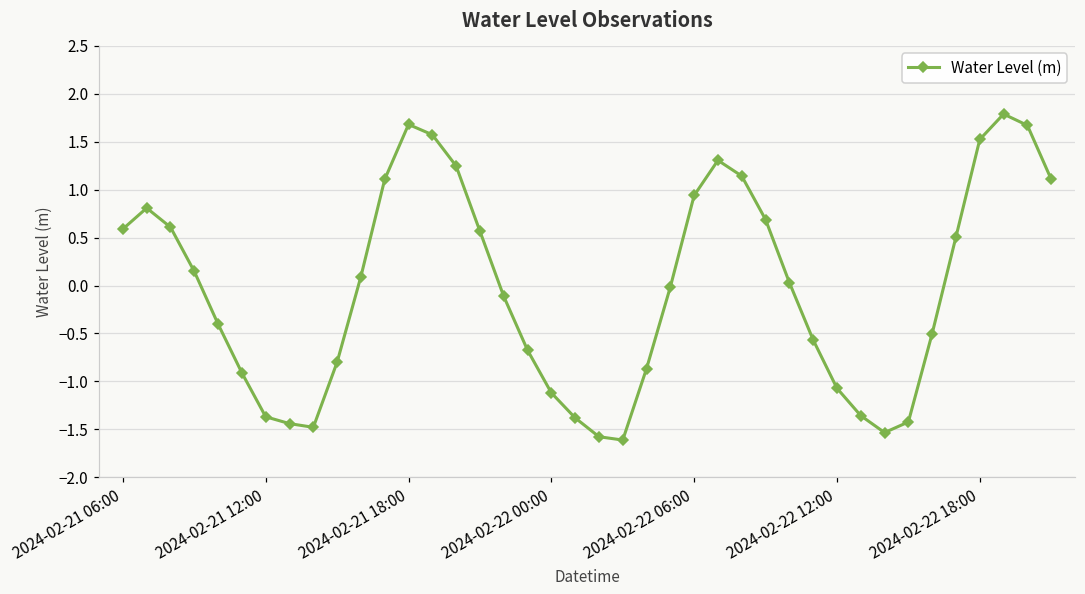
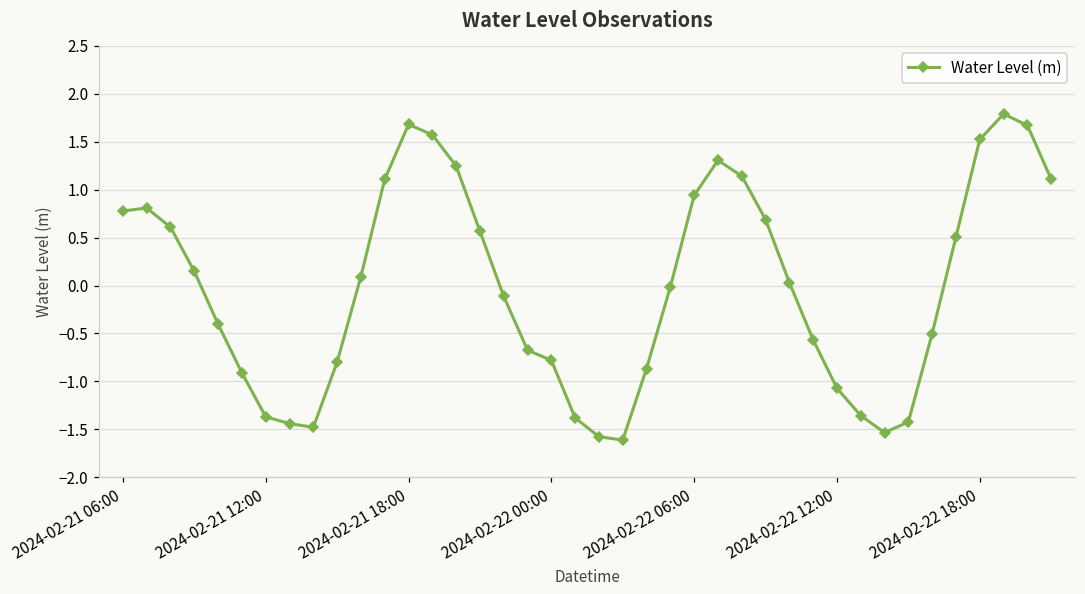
2024-02-21 06:00: 0.6 -> 0.8
2024-02-22 00:00: -1.1 -> -0.8
